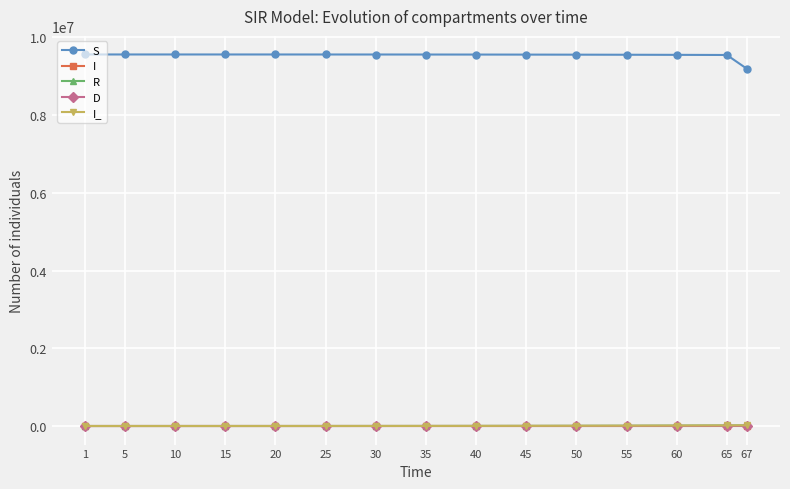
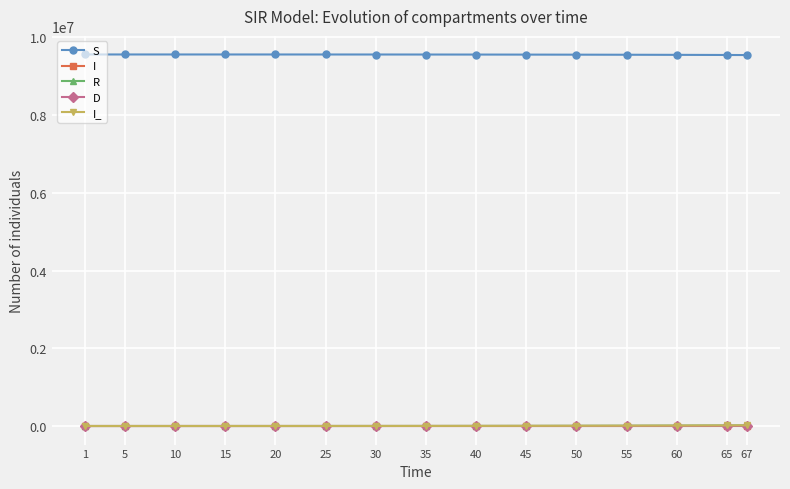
S, 67: 9200000 -> 9500000
